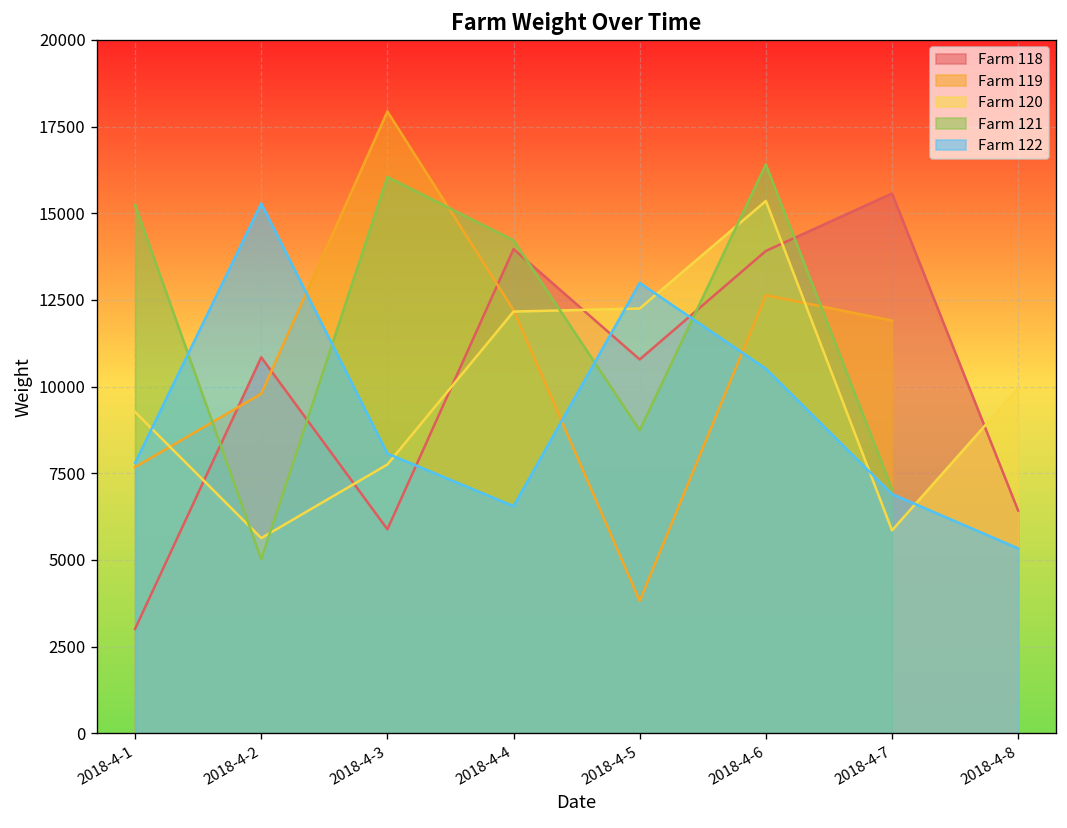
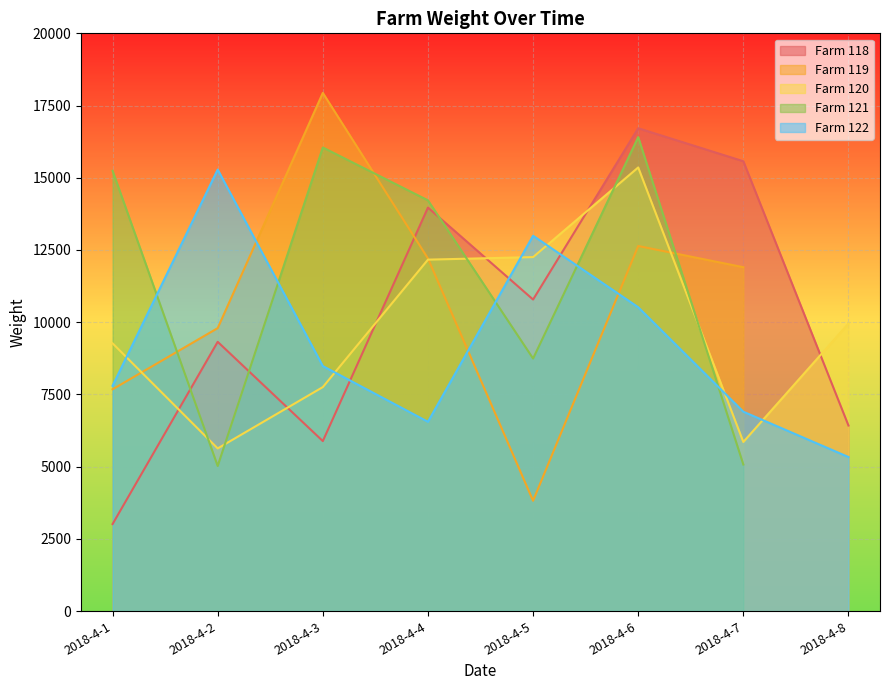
Farm 118, 2018-4-2: 10800 -> 9300
Farm 122, 2018-4-3: 8100 -> 8500
Farm 118, 2018-4-6: 13900 -> 16700
Farm 121, 2018-4-7: 7000 -> 5100
